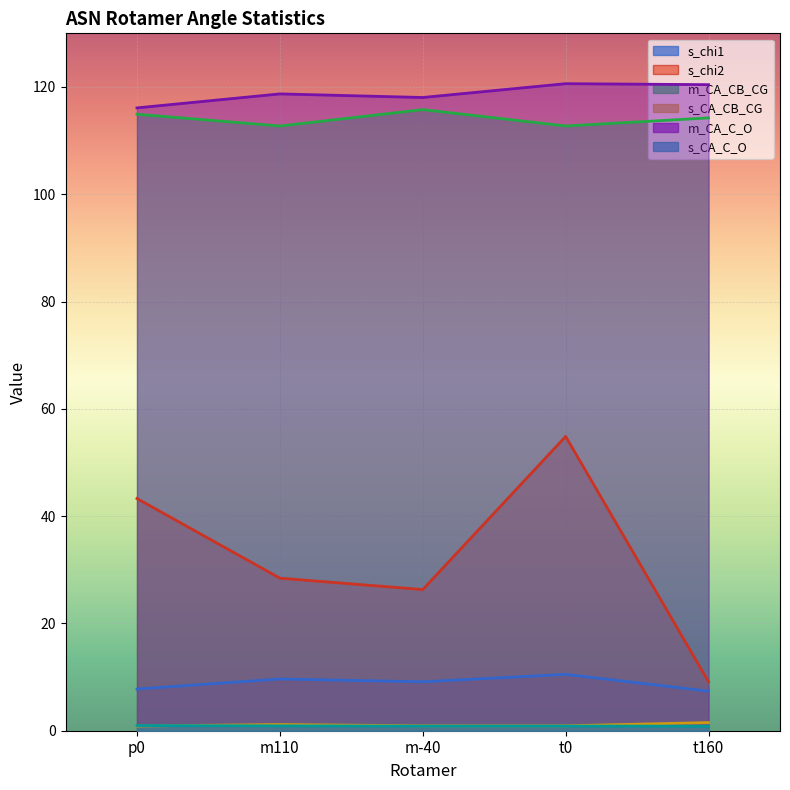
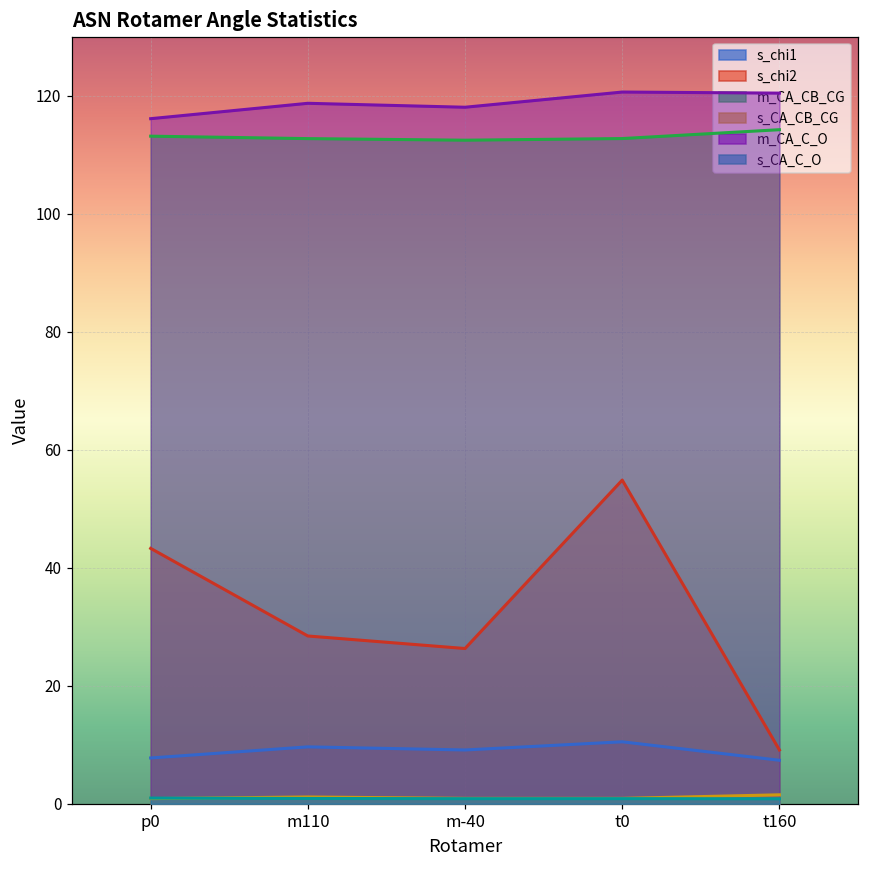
m_CA_CB_CG, p0: 115 -> 113
m_CA_CB_CG, m-40: 116 -> 112
